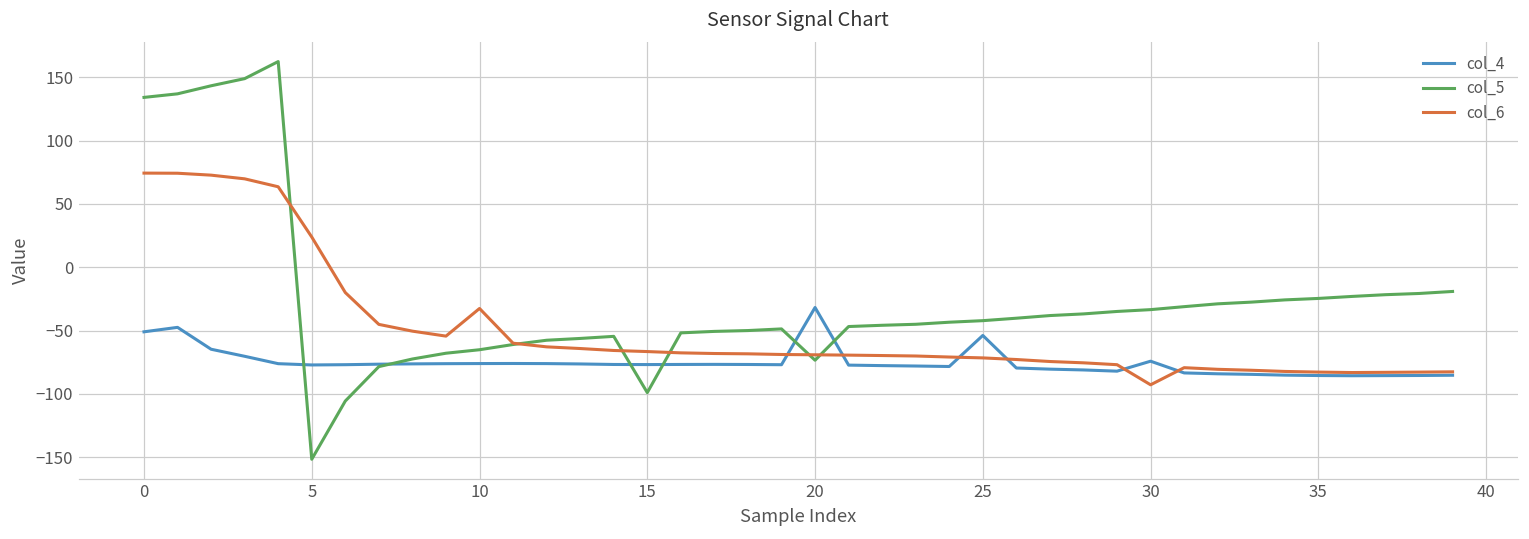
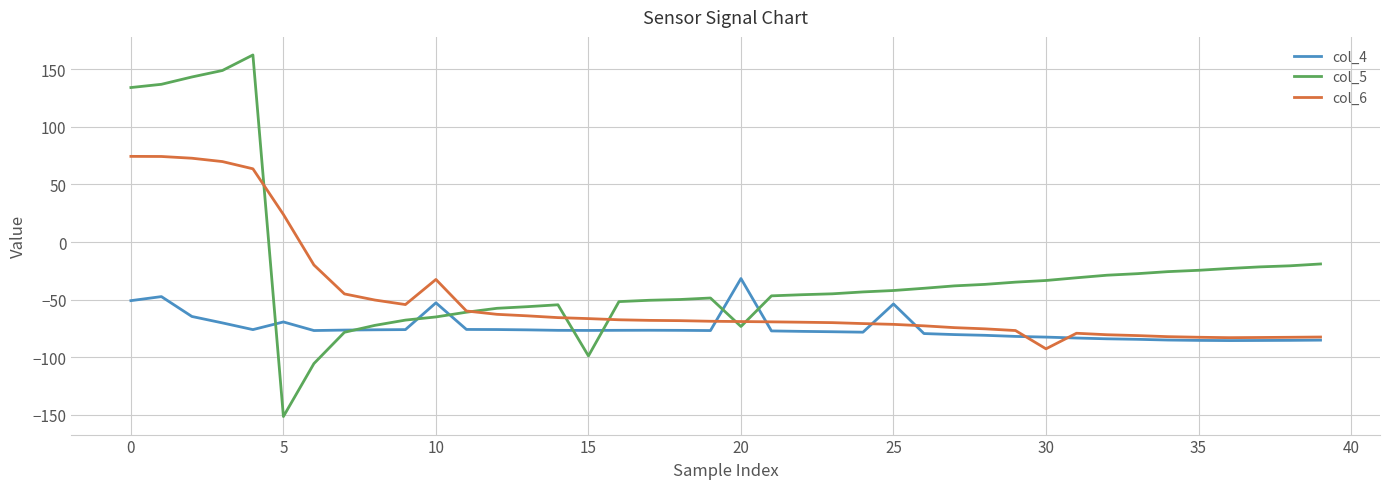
col_4, 5: -77 -> -69
col_4, 10: -76 -> -53
col_4, 30: -74 -> -83
